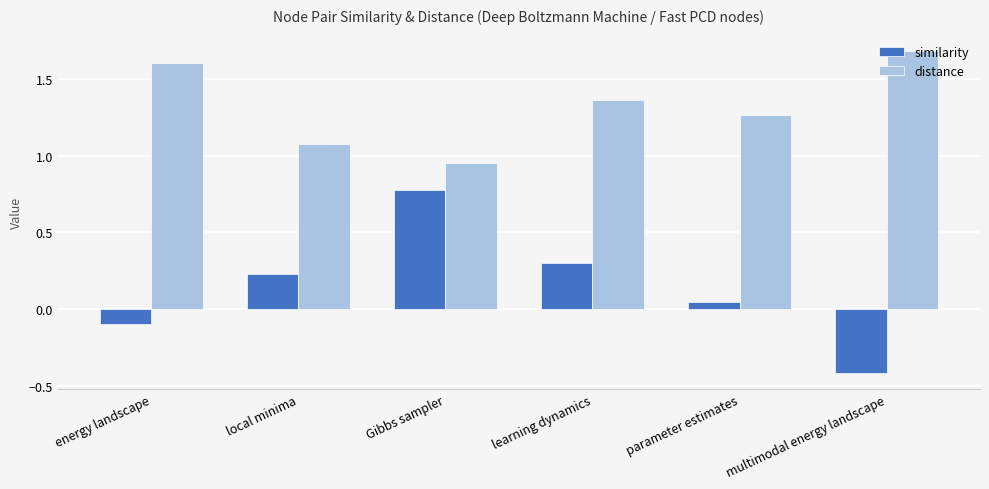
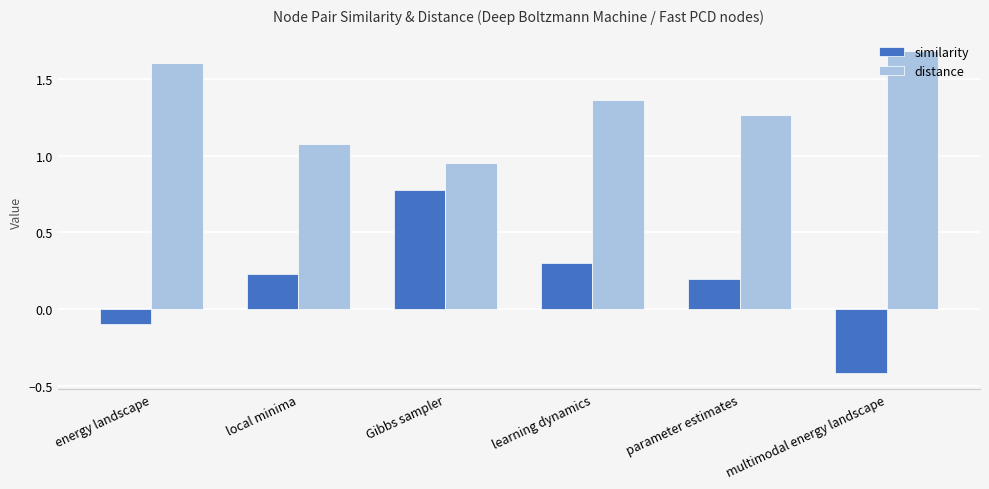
similarity, parameter estimates: 0.05 -> 0.20
